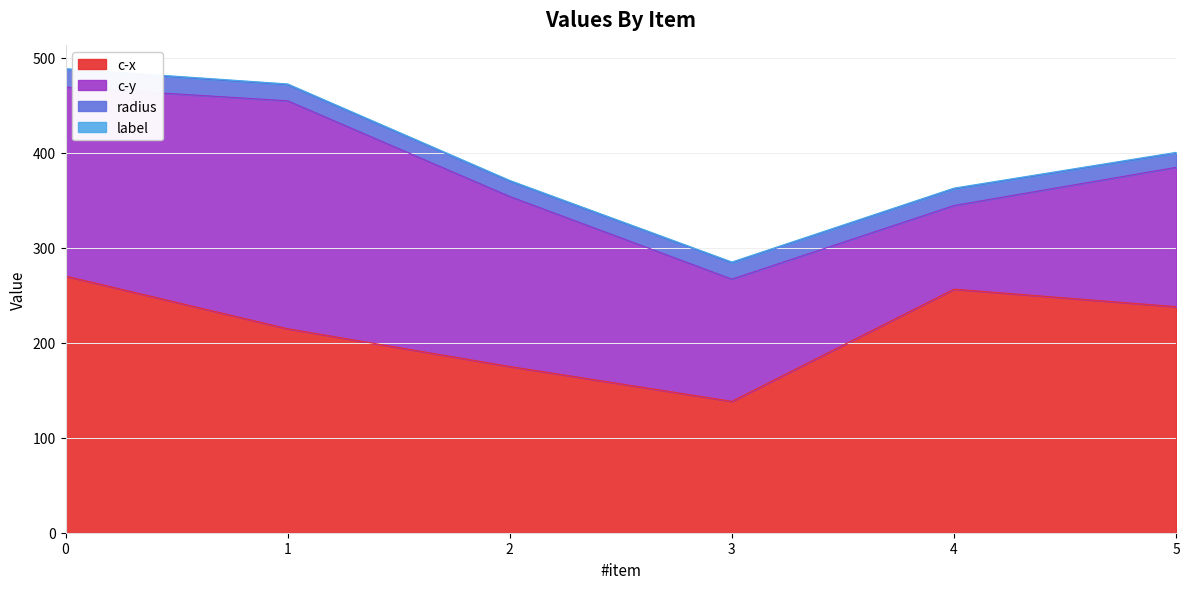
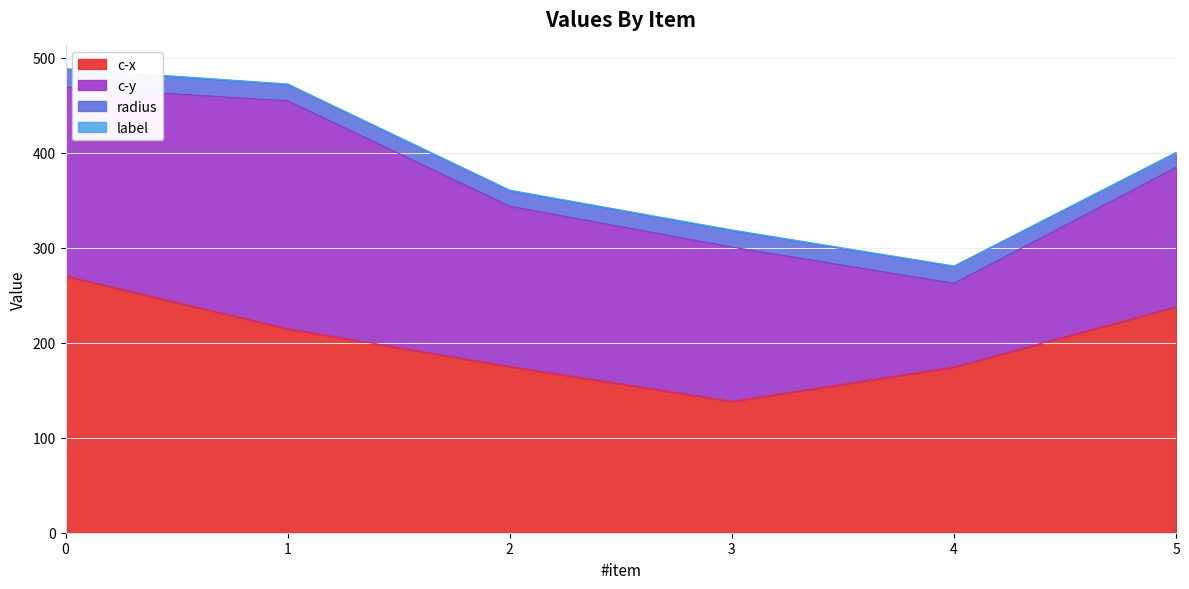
c-y, 2: 180 -> 170
c-y, 3: 130 -> 160
c-x, 4: 260 -> 170
